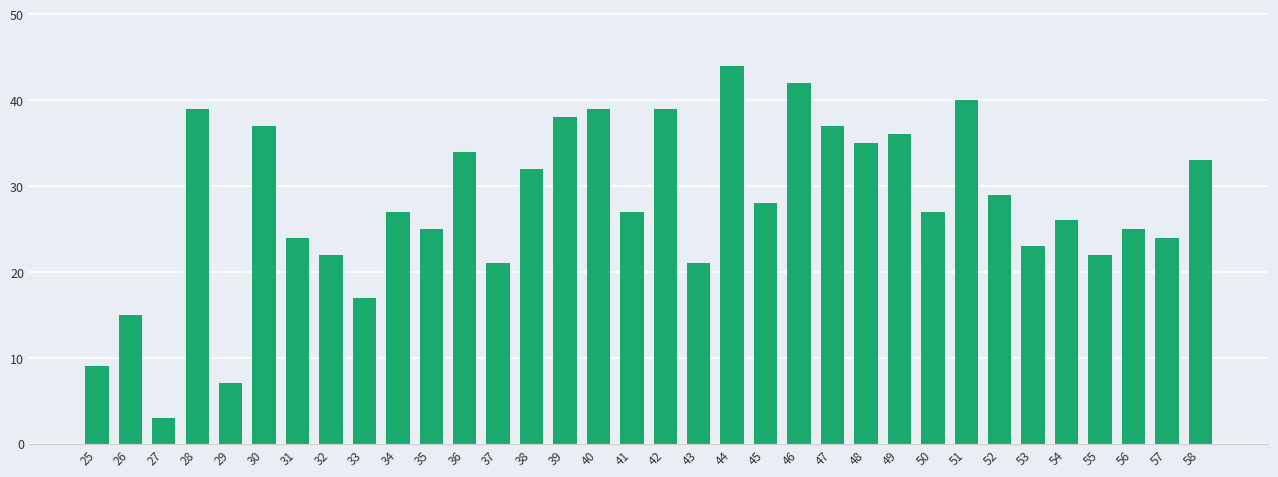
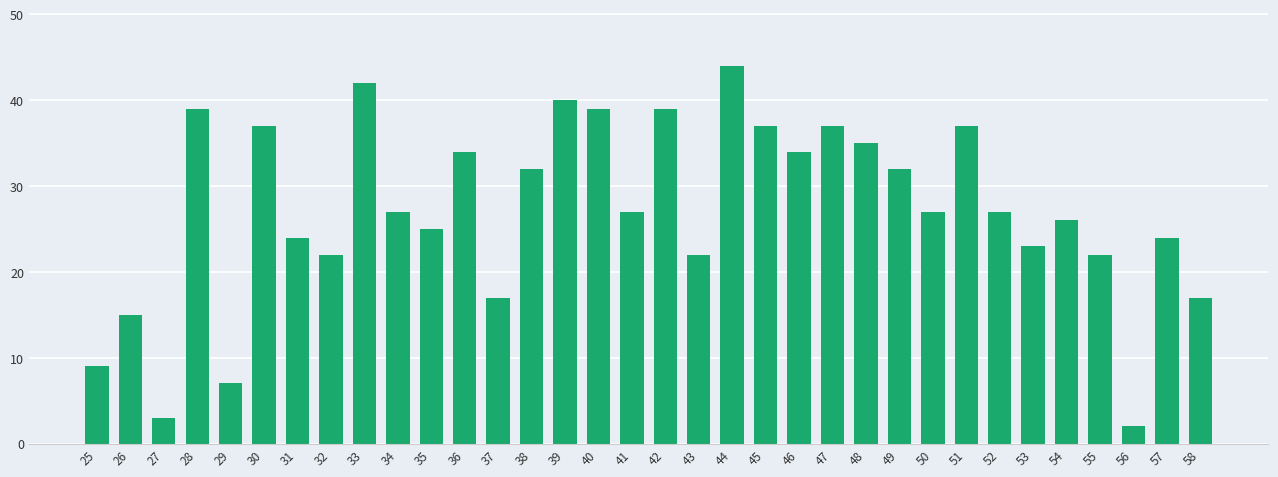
33: 17 -> 42
37: 21 -> 17
39: 38 -> 40
43: 21 -> 22
45: 28 -> 37
46: 42 -> 34
49: 36 -> 32
51: 40 -> 37
52: 29 -> 27
56: 25 -> 2
58: 33 -> 17
